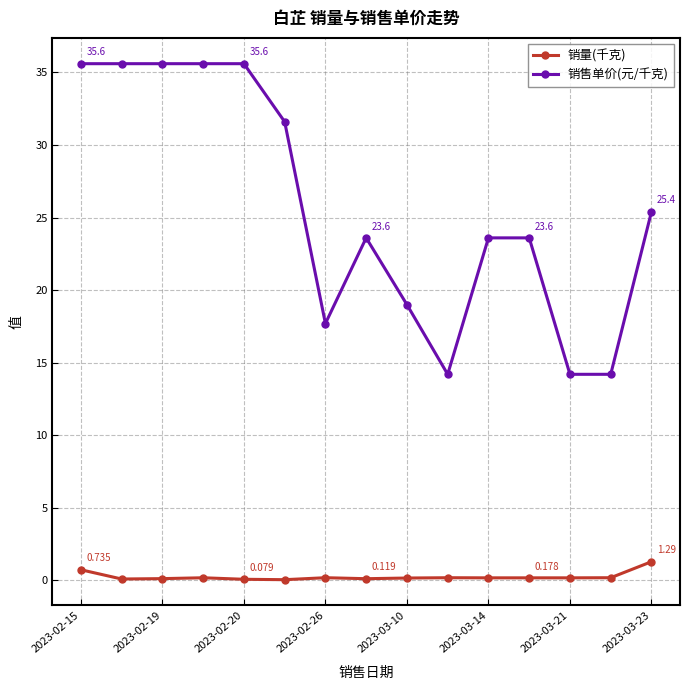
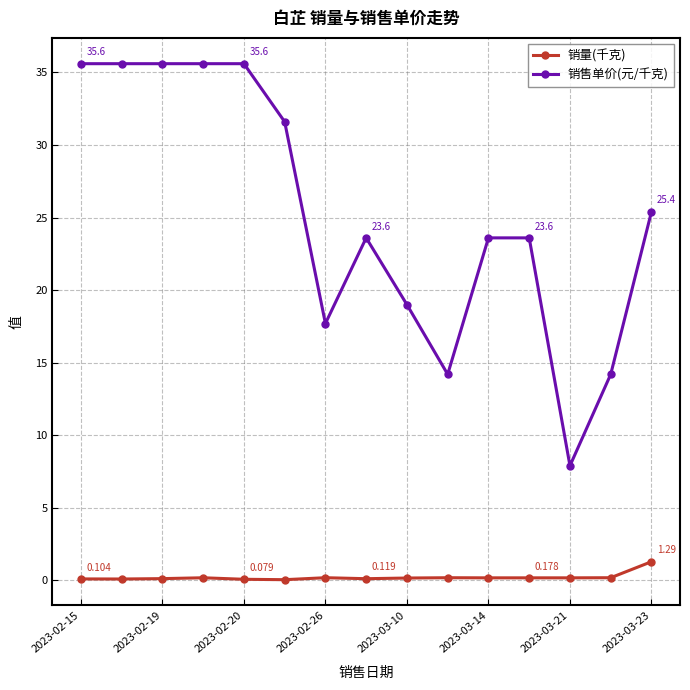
销量(千克), 2023-02-15: 0.735 -> 0.104
销售单价(元/千克), 2023-03-21: 14.2 -> 7.9
